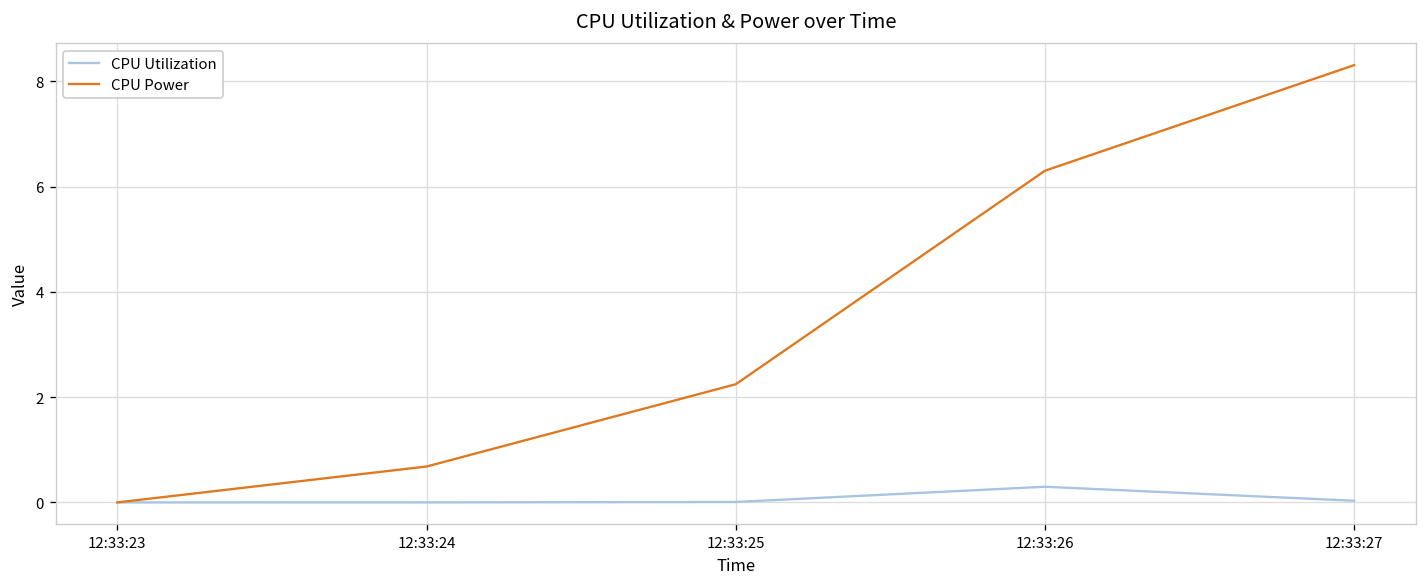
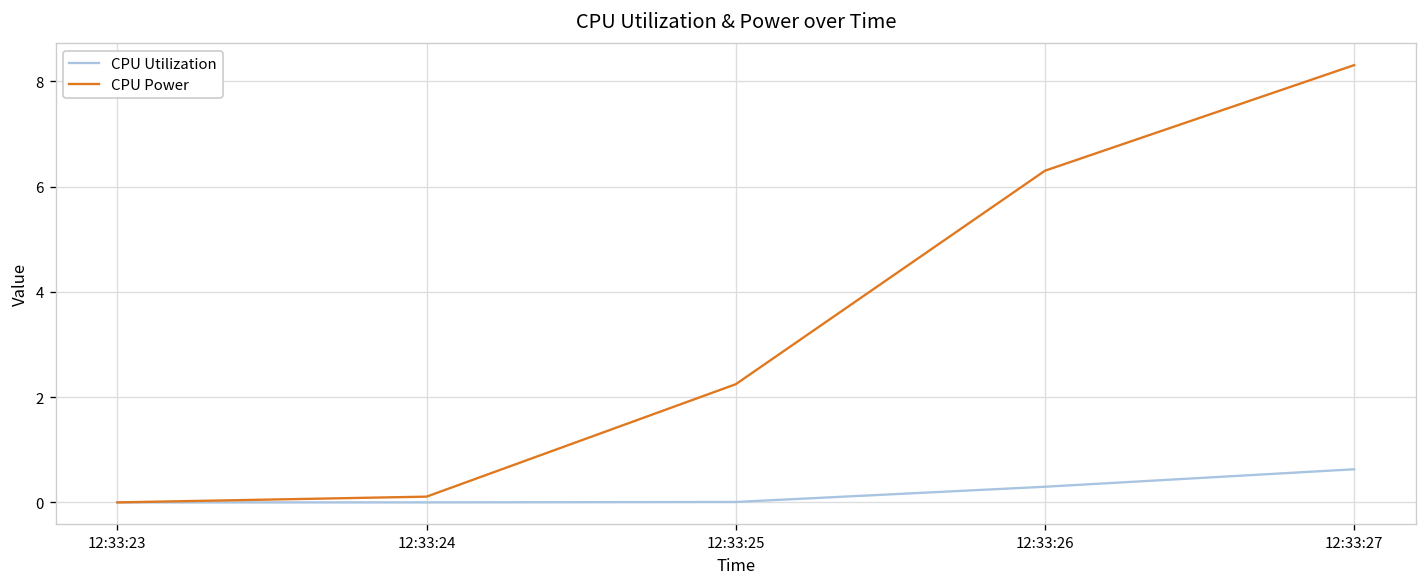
CPU Power, 12:33:24: 0.7 -> 0.1
CPU Utilization, 12:33:27: 0.0 -> 0.6
